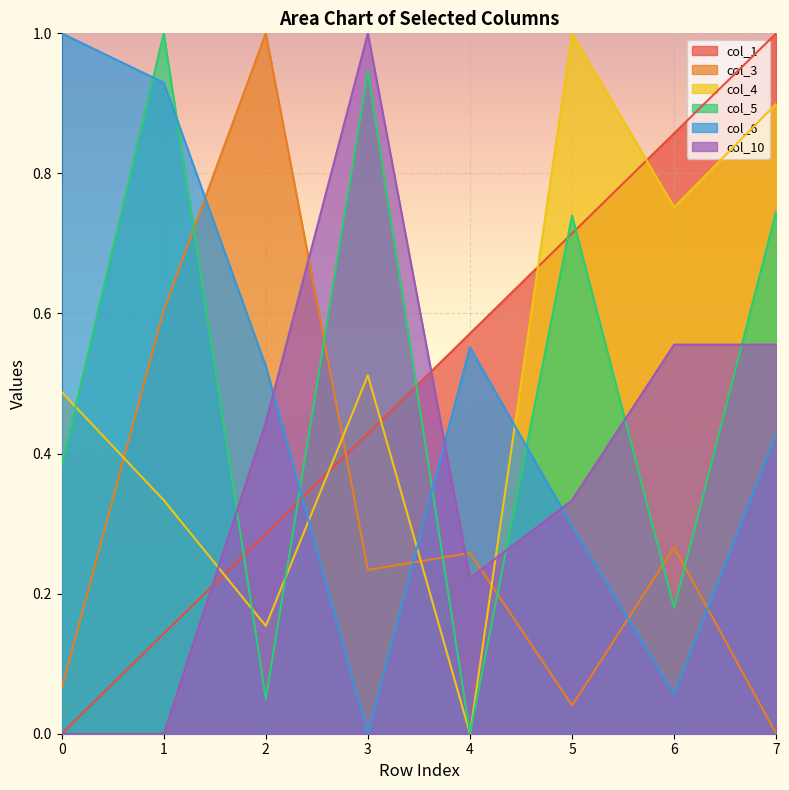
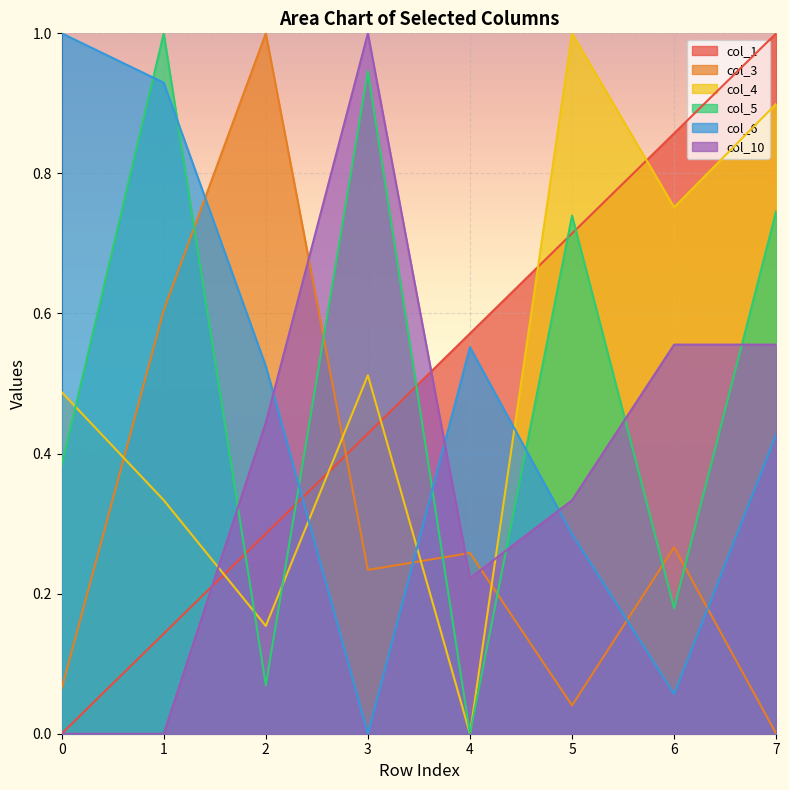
col_5, 2: 0.05 -> 0.07
col_6, 5: 0.30 -> 0.29
